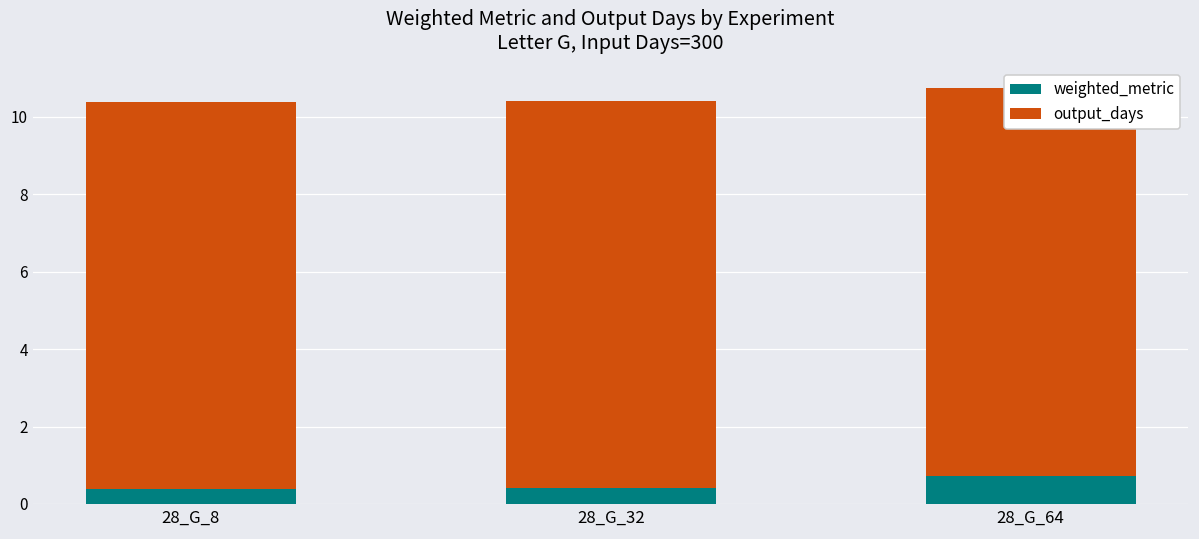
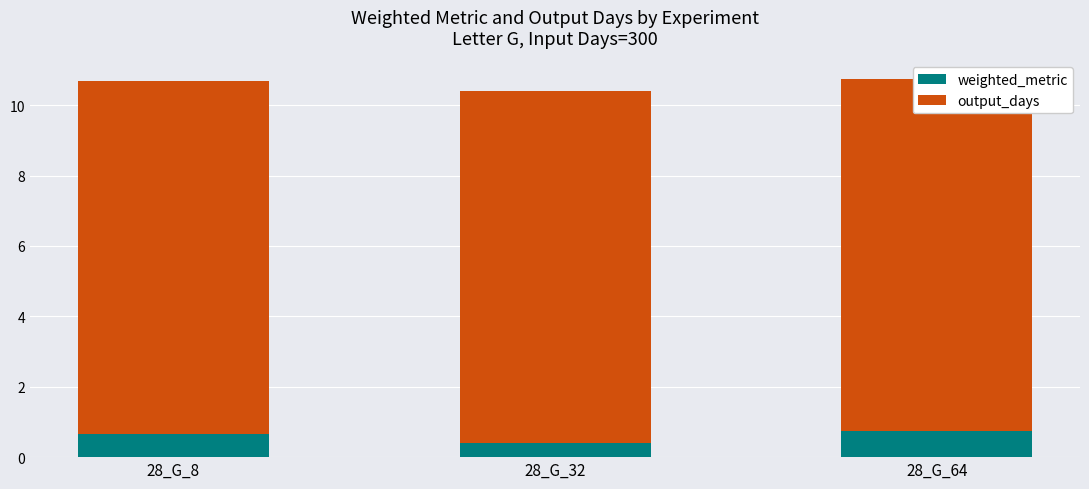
weighted_metric, 28_G_8: 0.4 -> 0.7
